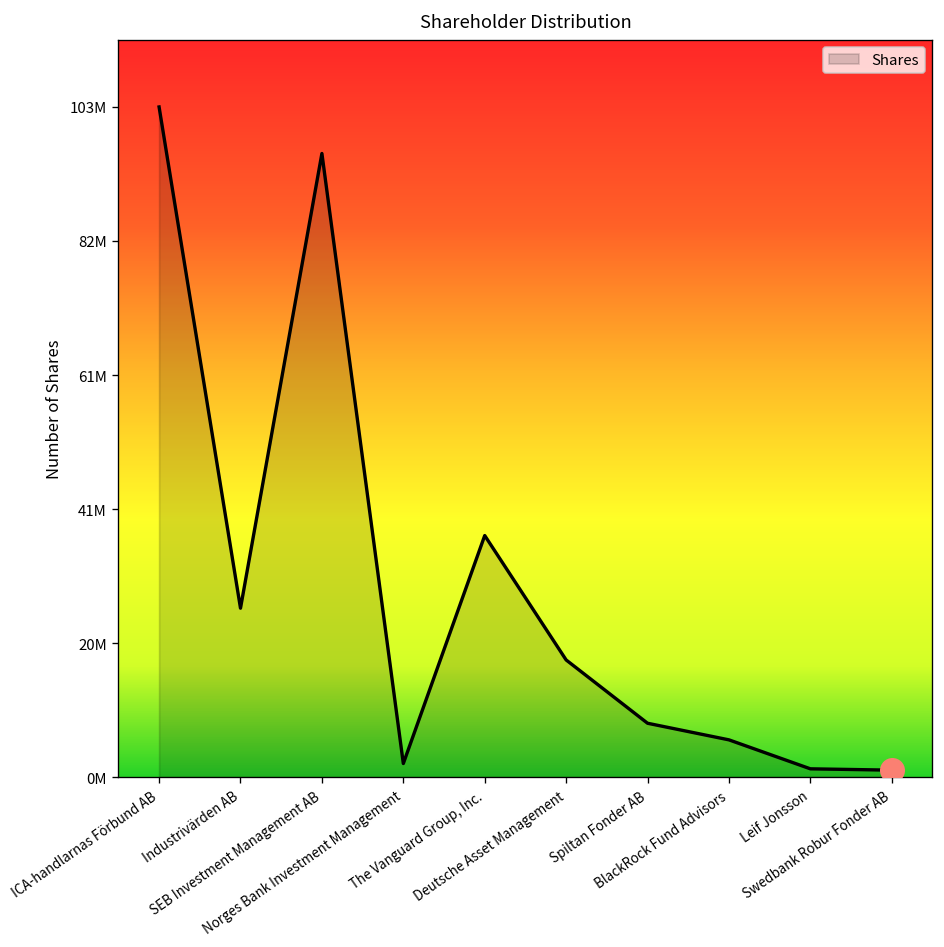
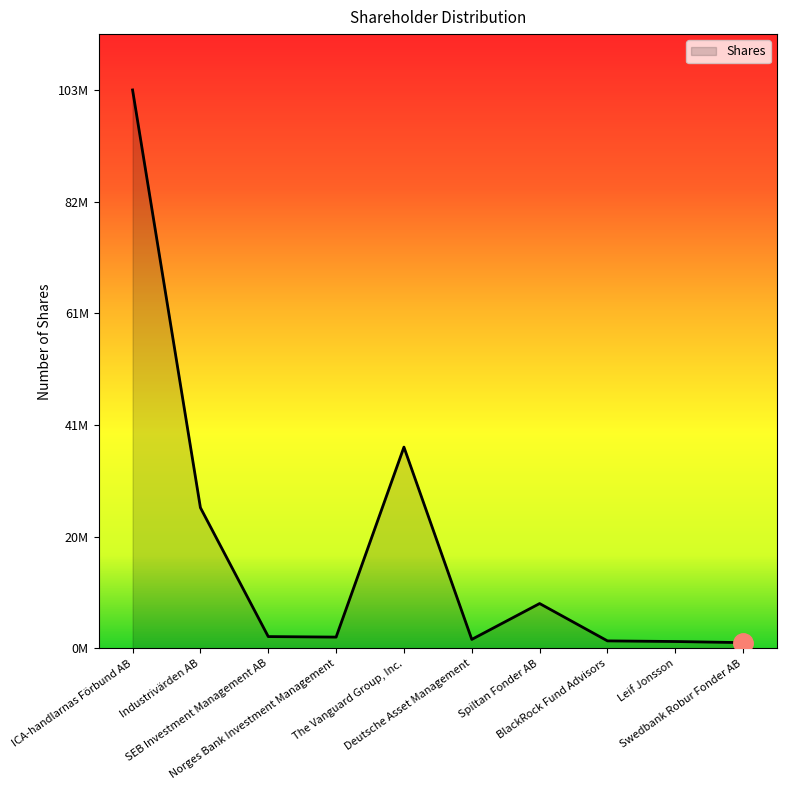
Shares, SEB Investment Management AB: 96000000 -> 2000000
Shares, Deutsche Asset Management: 18000000 -> 2000000
Shares, BlackRock Fund Advisors: 6000000 -> 1000000
